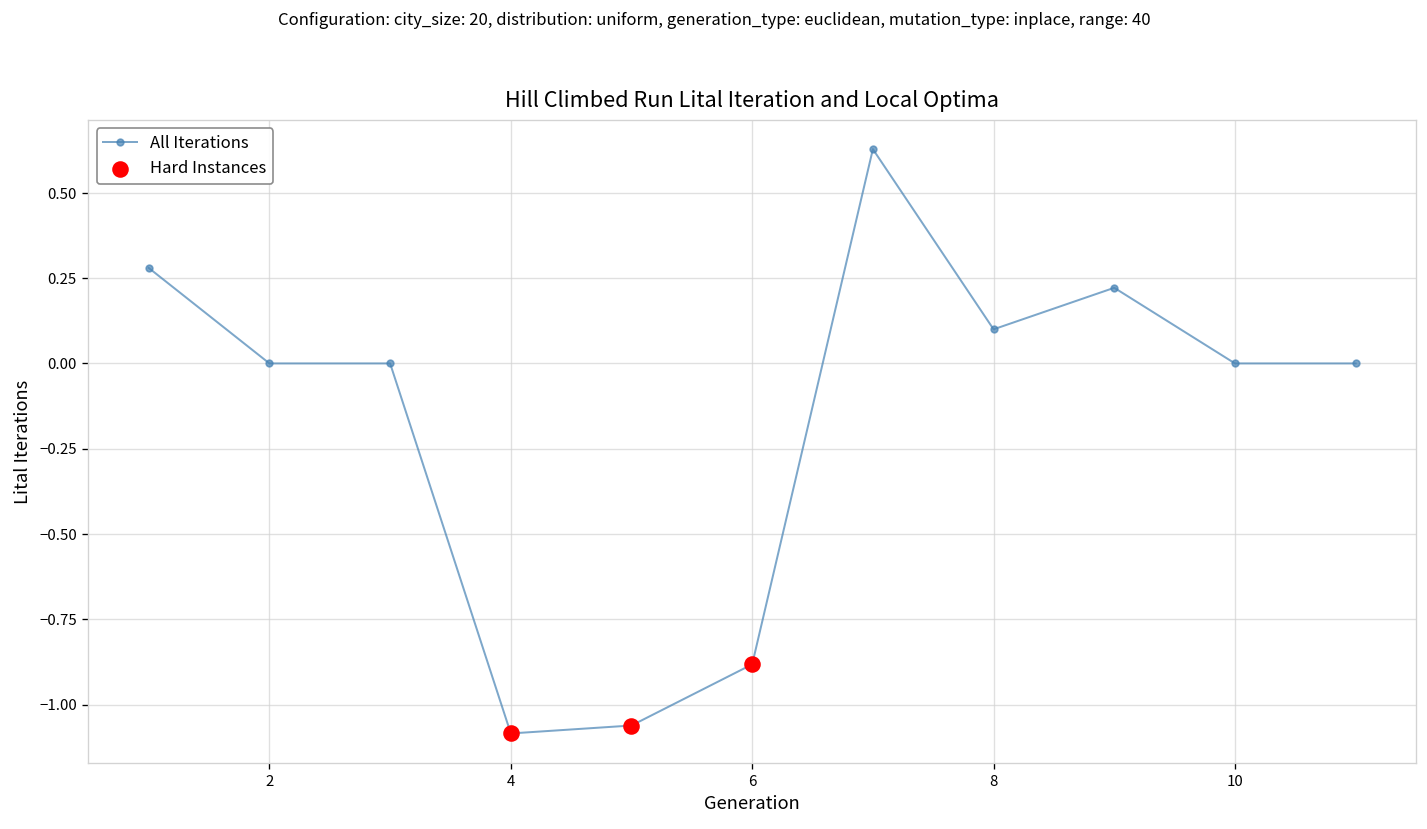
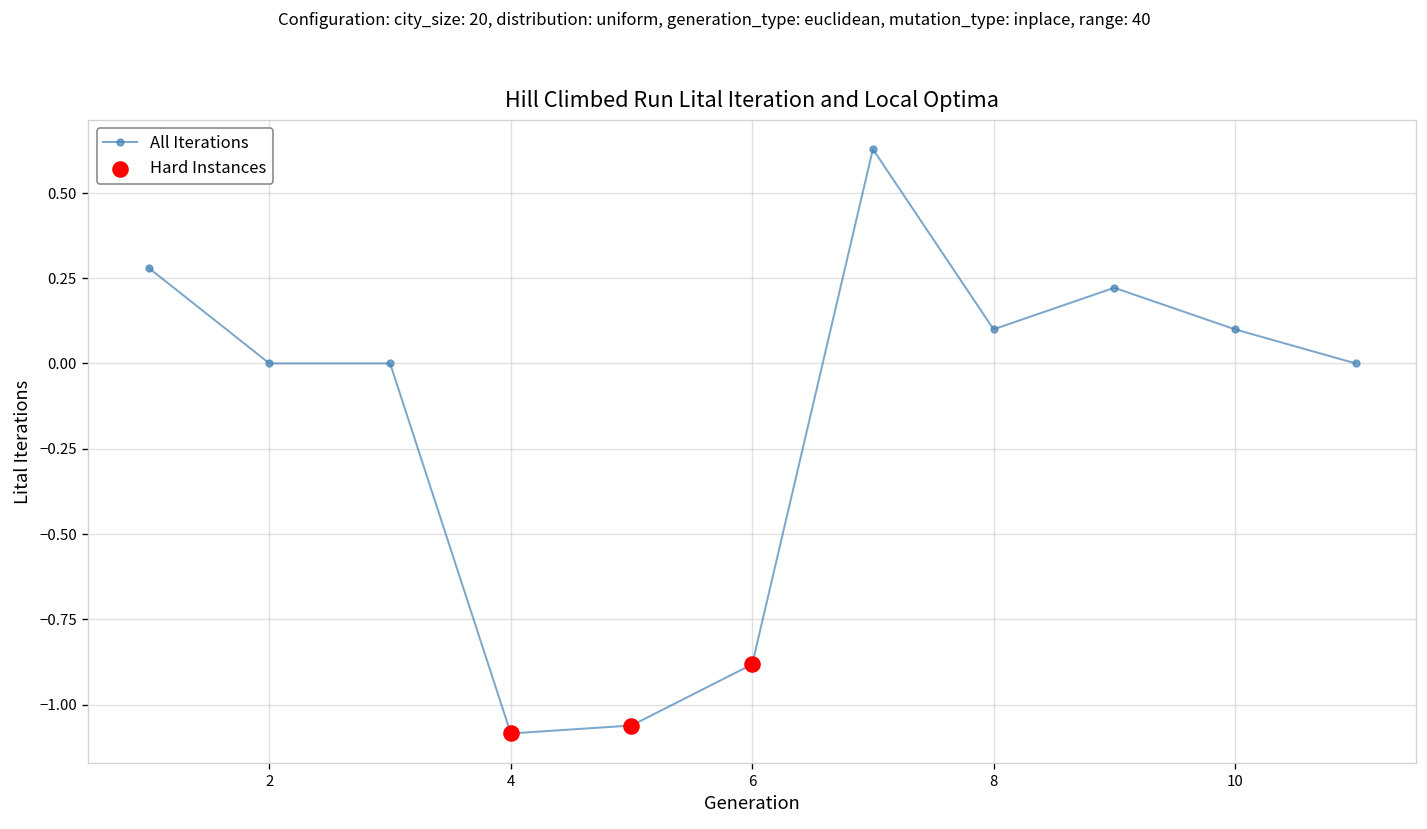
All Iterations, 10: 0.0 -> 0.1
